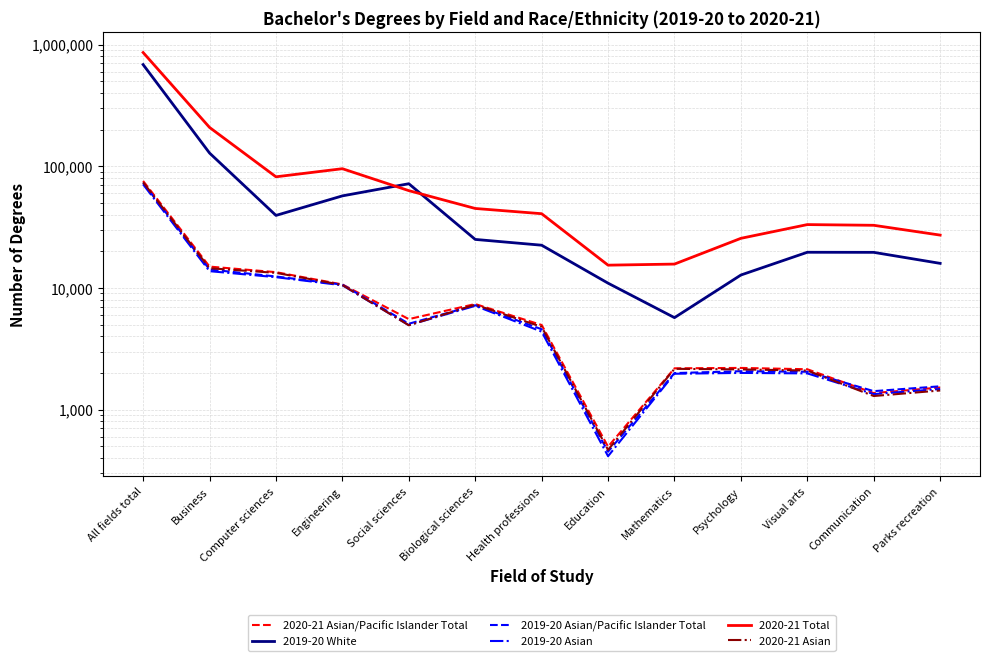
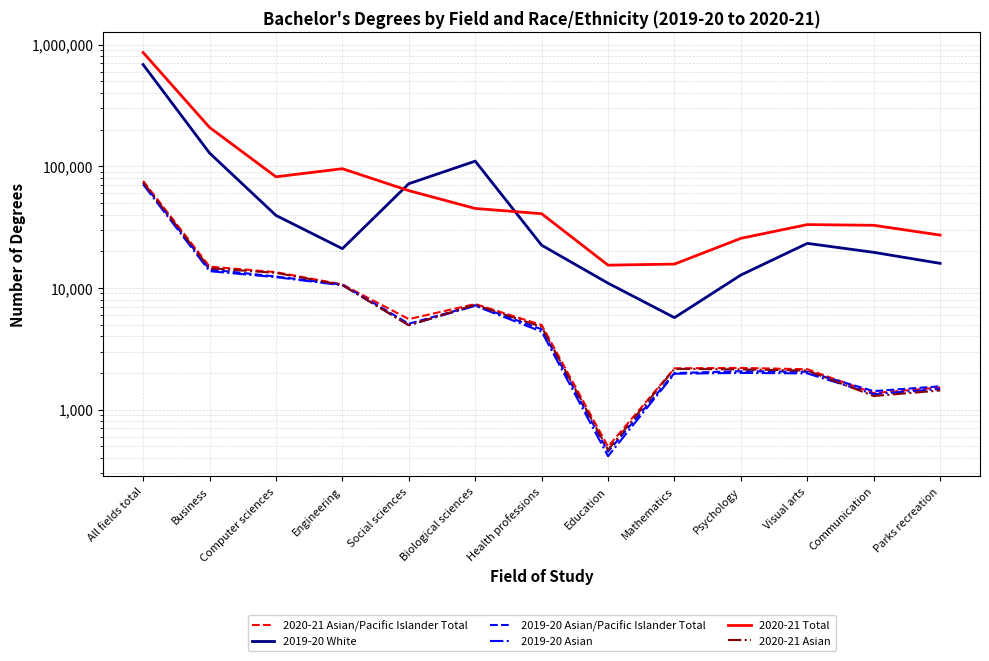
2019-20 White, Engineering: 60,000 -> 21,000
2019-20 White, Biological sciences: 25,000 -> 110,000
2019-20 White, Visual arts: 20,000 -> 23,000
